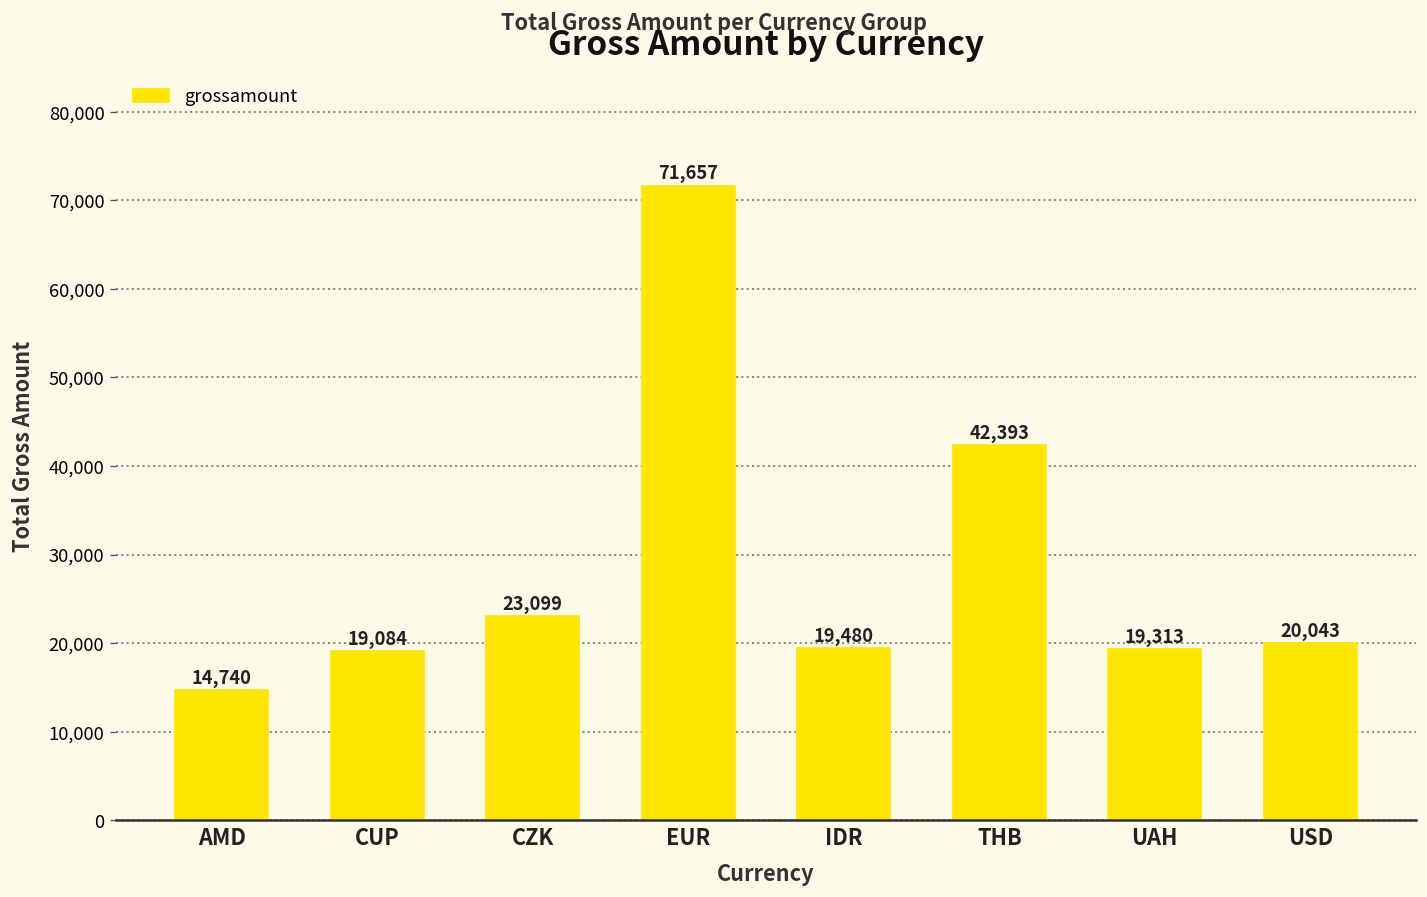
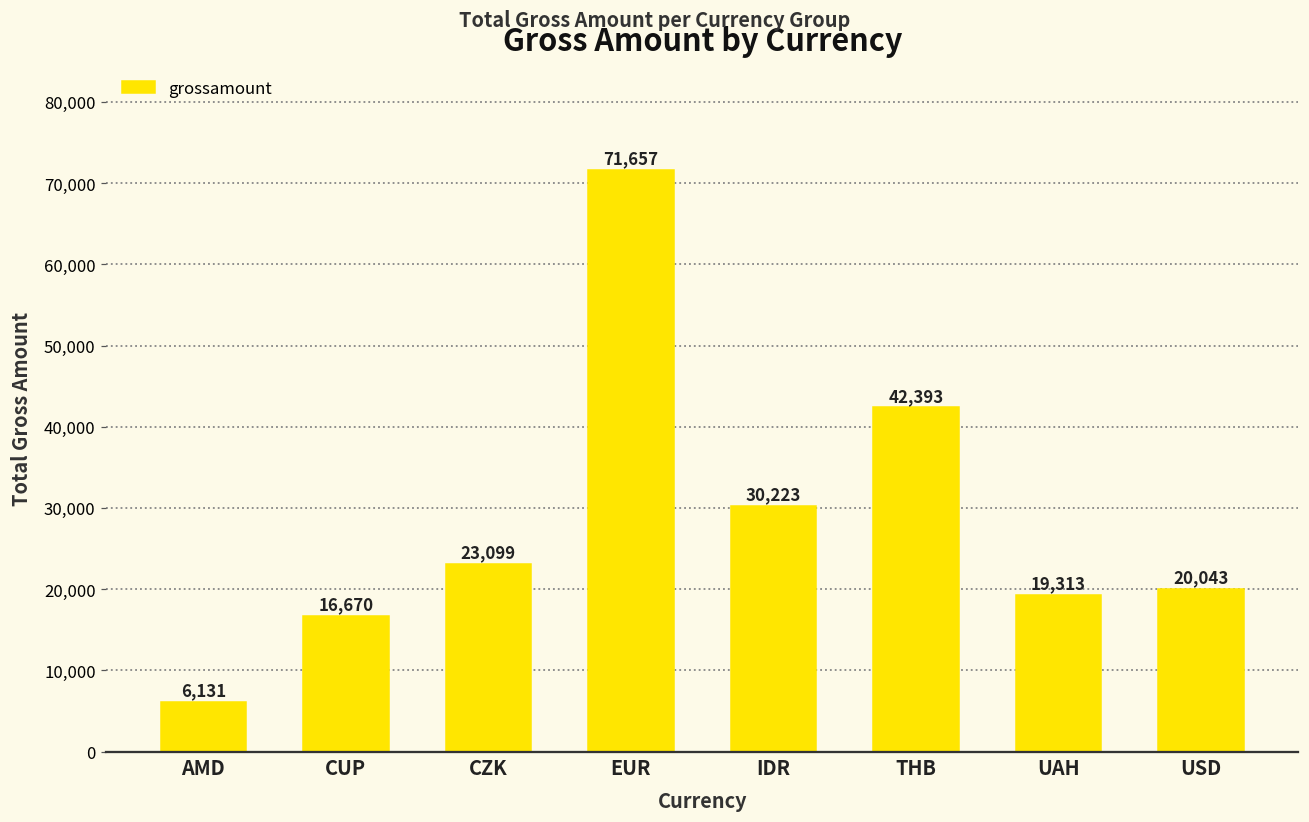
AMD: 14,740 -> 6,131
CUP: 19,084 -> 16,670
IDR: 19,480 -> 30,223
